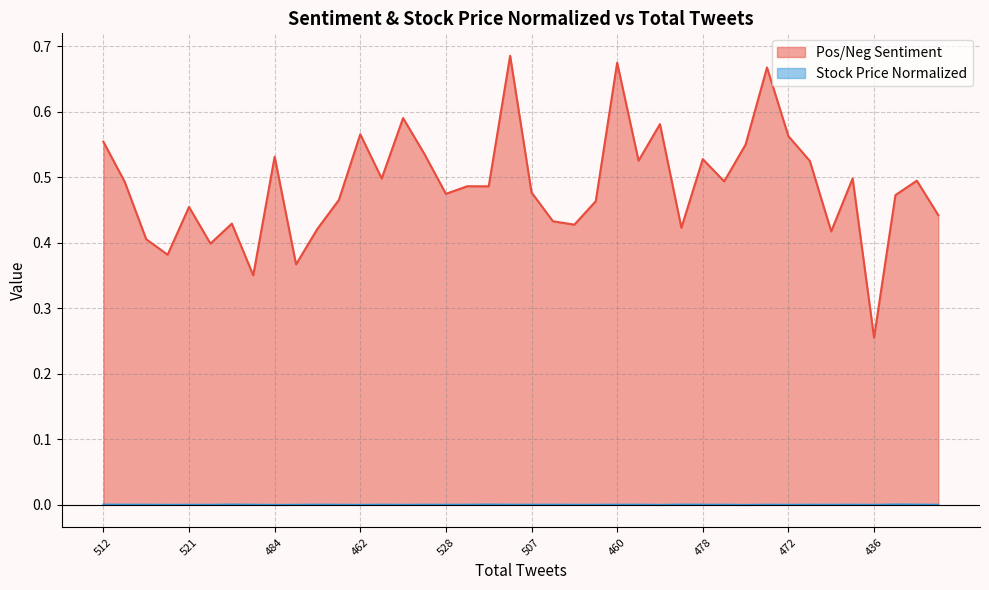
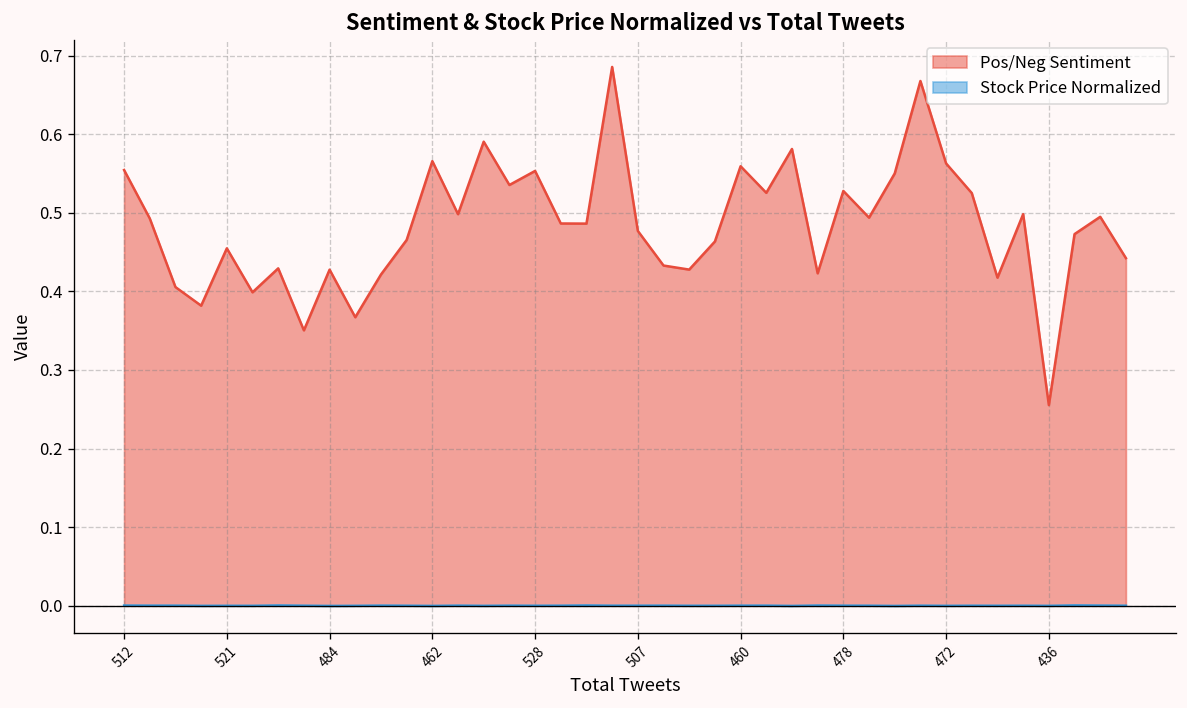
Pos/Neg Sentiment, 484: 0.53 -> 0.43
Pos/Neg Sentiment, 528: 0.47 -> 0.55
Pos/Neg Sentiment, 460: 0.68 -> 0.56
